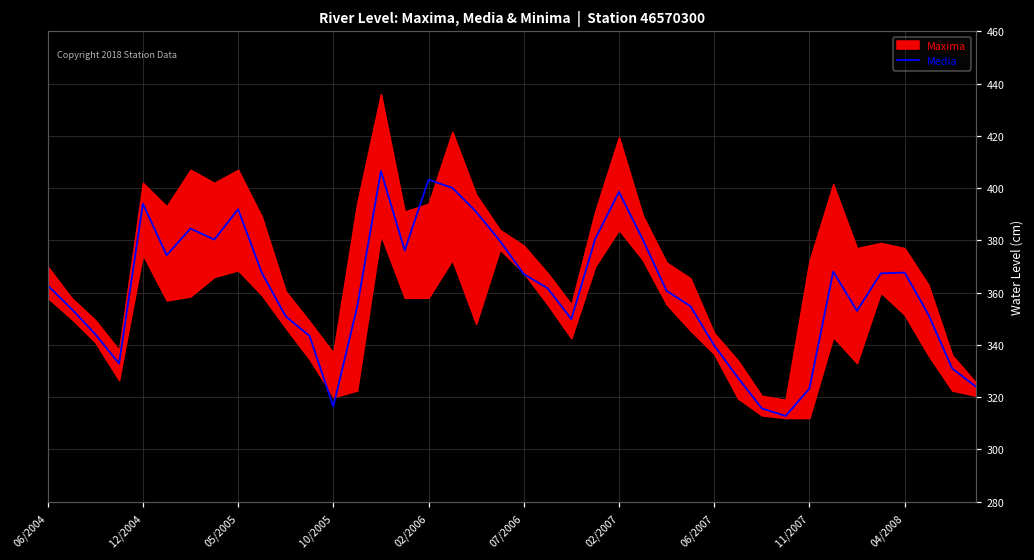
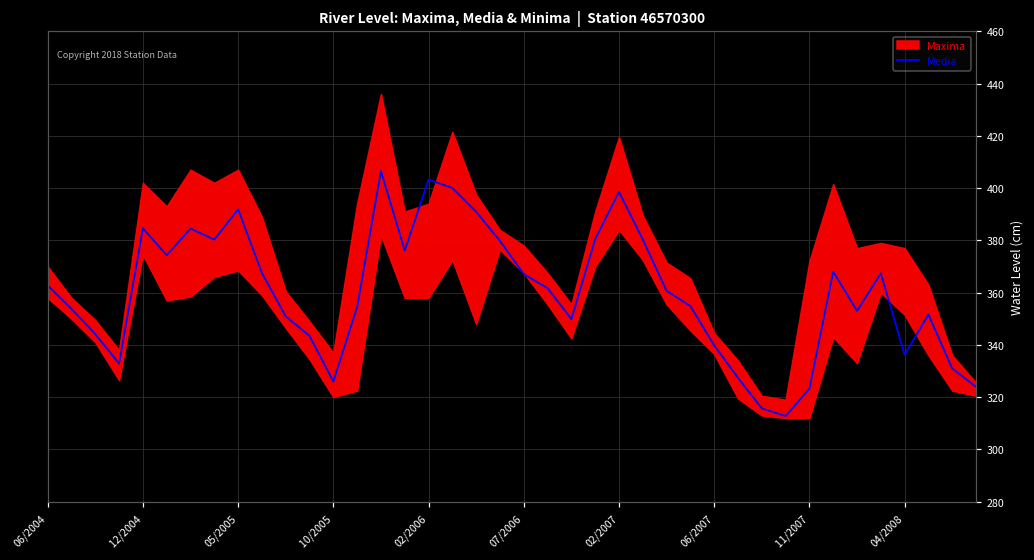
Media, 12/2004: 394 -> 385
Media, 10/2005: 316 -> 326
Media, 04/2008: 368 -> 336
